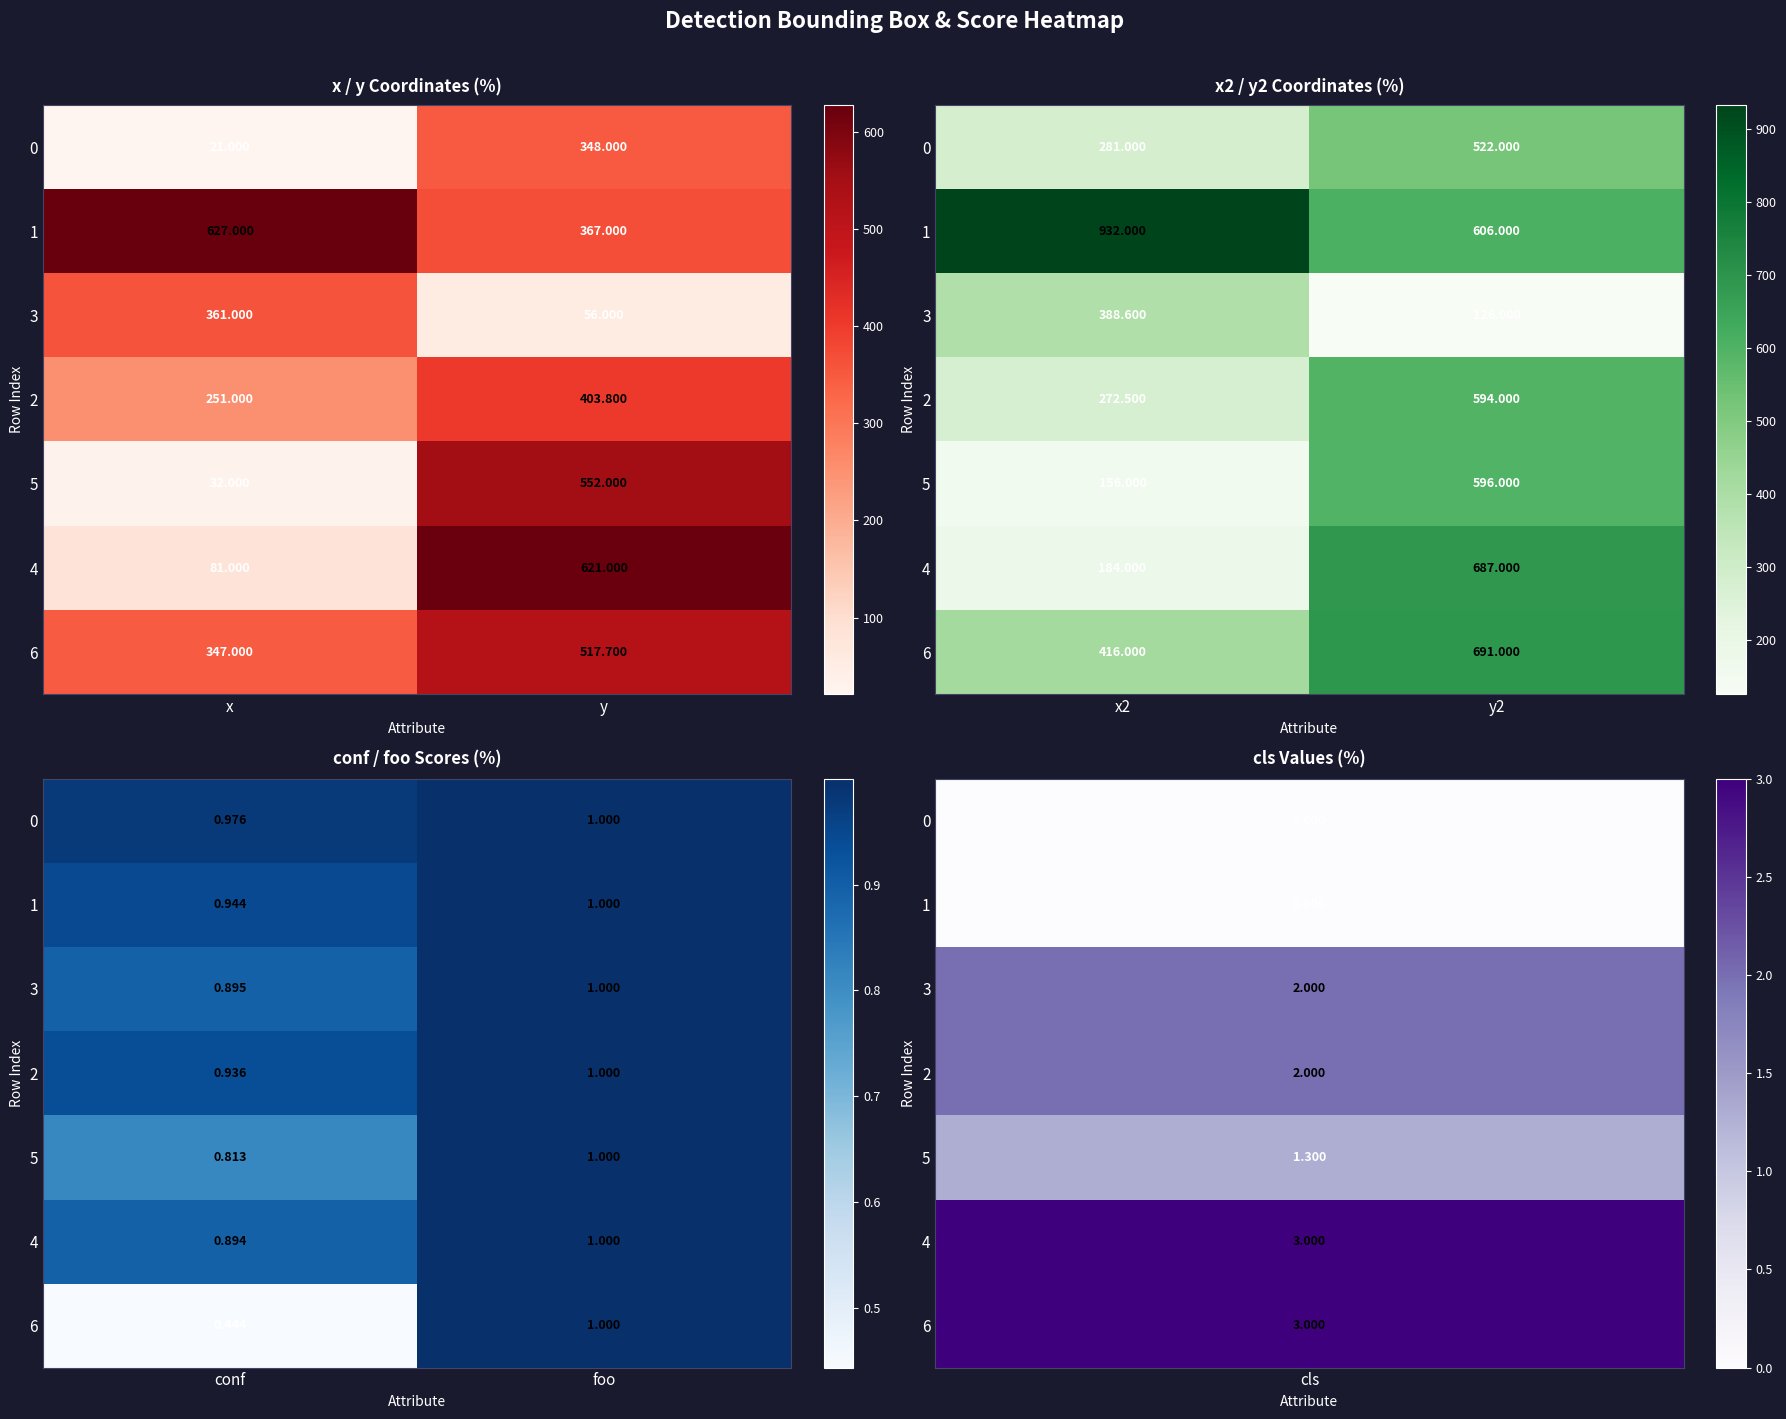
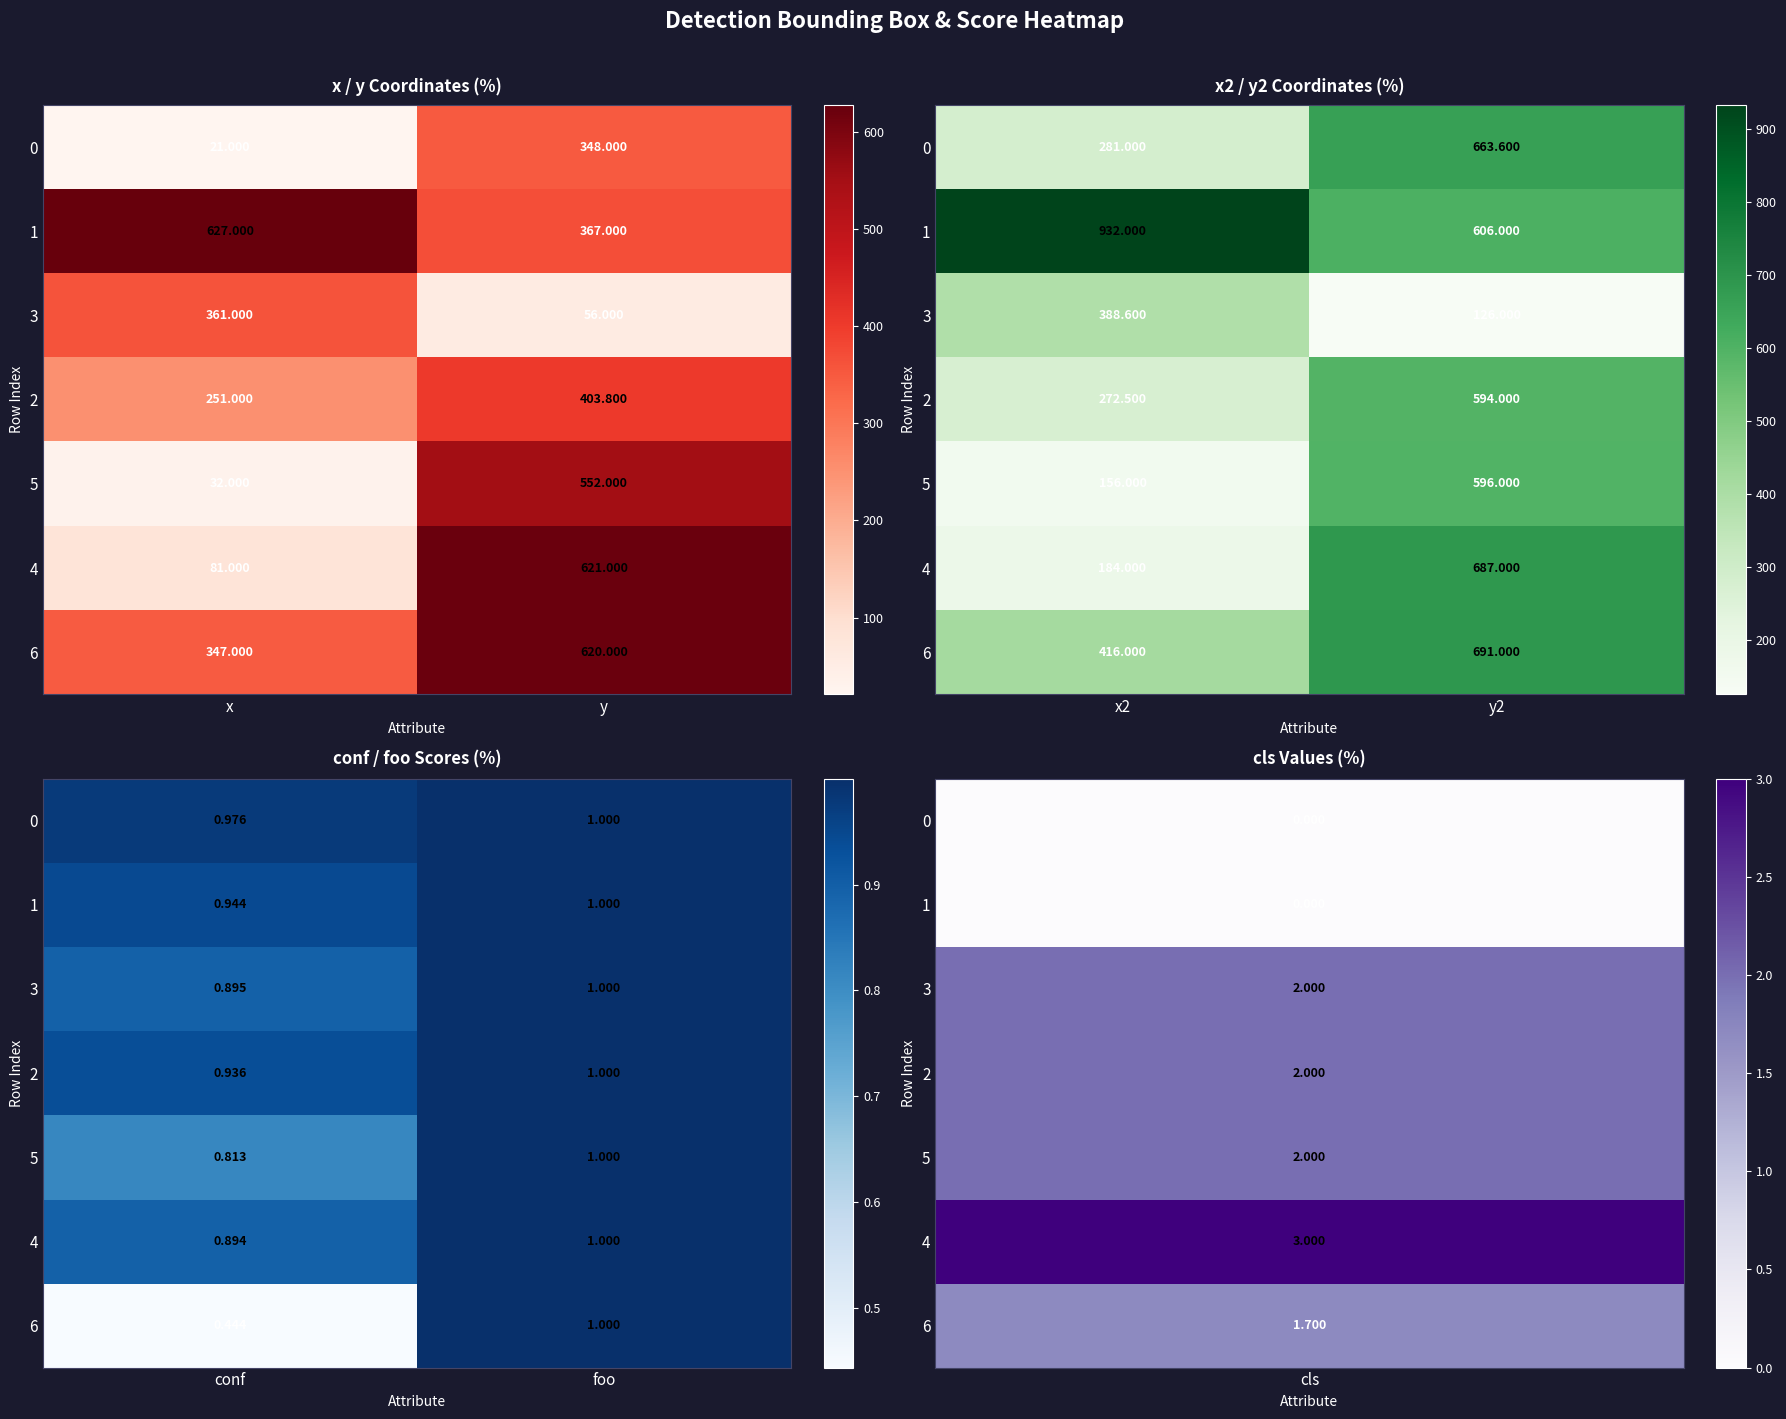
x / y Coordinates (%), 6, y: 517.700 -> 620.000
x2 / y2 Coordinates (%), 0, y2: 522.000 -> 663.600
cls Values (%), 5, cls: 1.300 -> 2.000
cls Values (%), 6, cls: 3.000 -> 1.700
